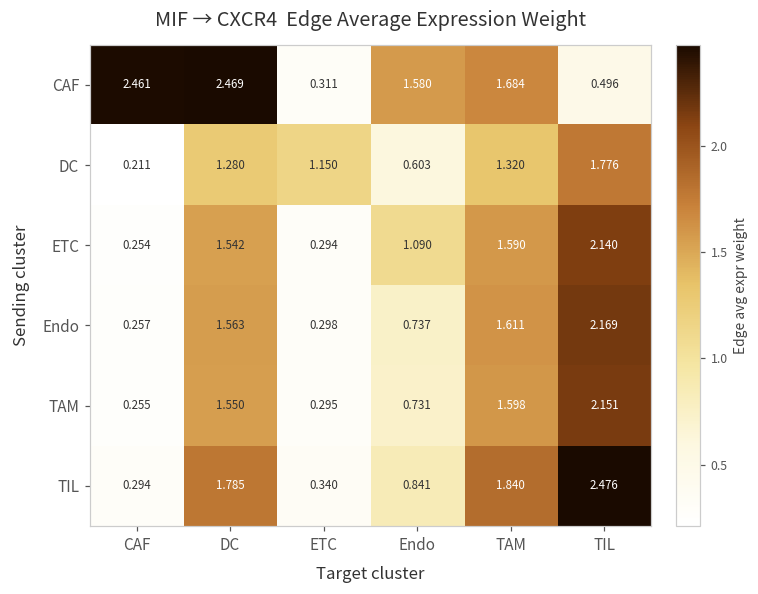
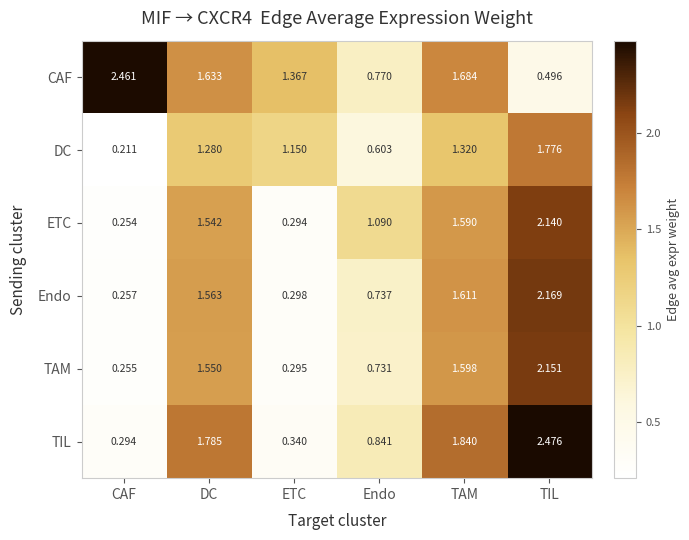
CAF, DC: 2.469 -> 1.633
CAF, ETC: 0.311 -> 1.367
CAF, Endo: 1.580 -> 0.770
